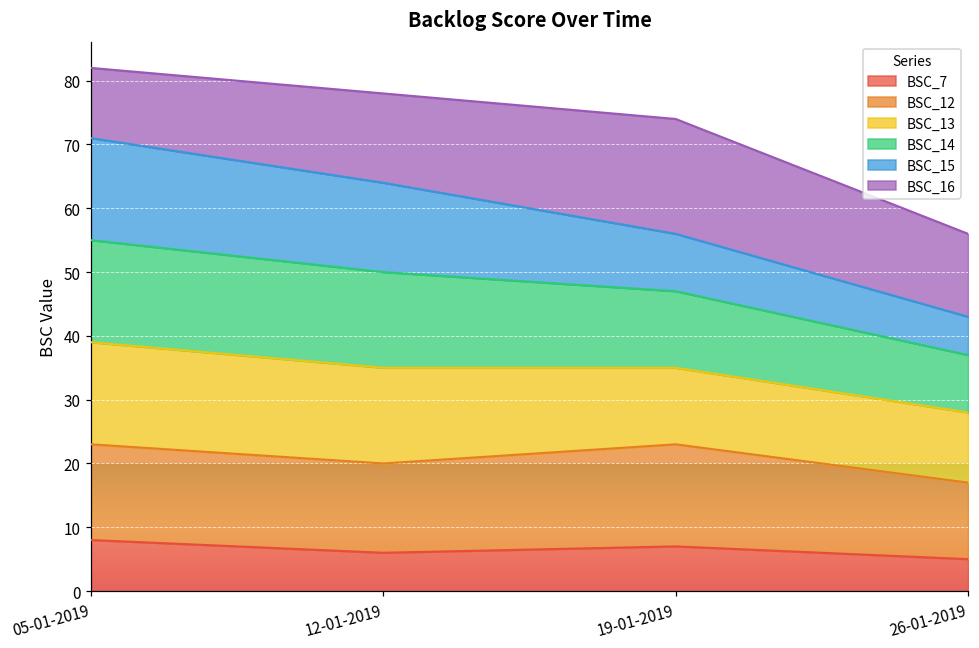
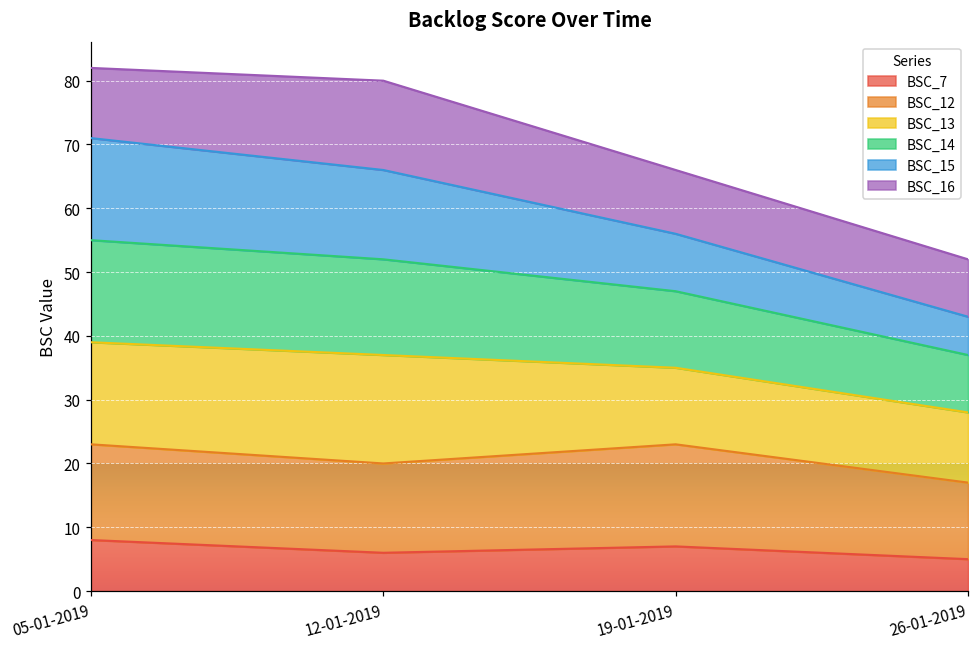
BSC_13, 12-01-2019: 15 -> 17
BSC_16, 19-01-2019: 18 -> 10
BSC_16, 26-01-2019: 13 -> 9
